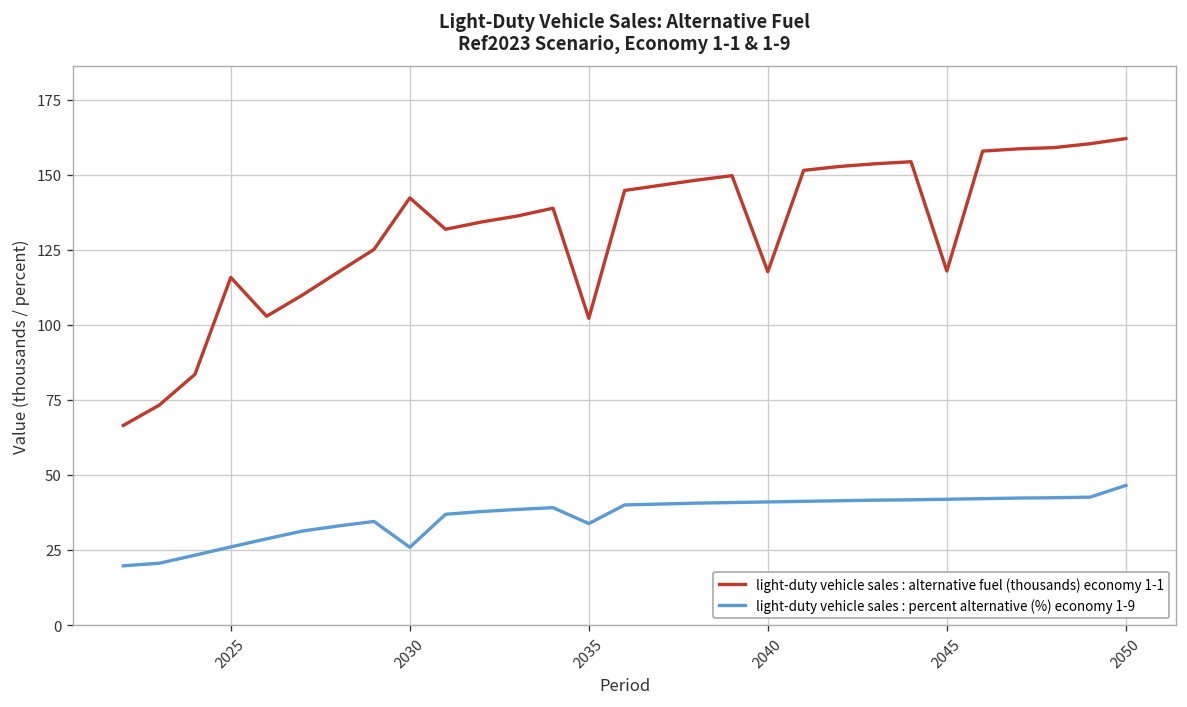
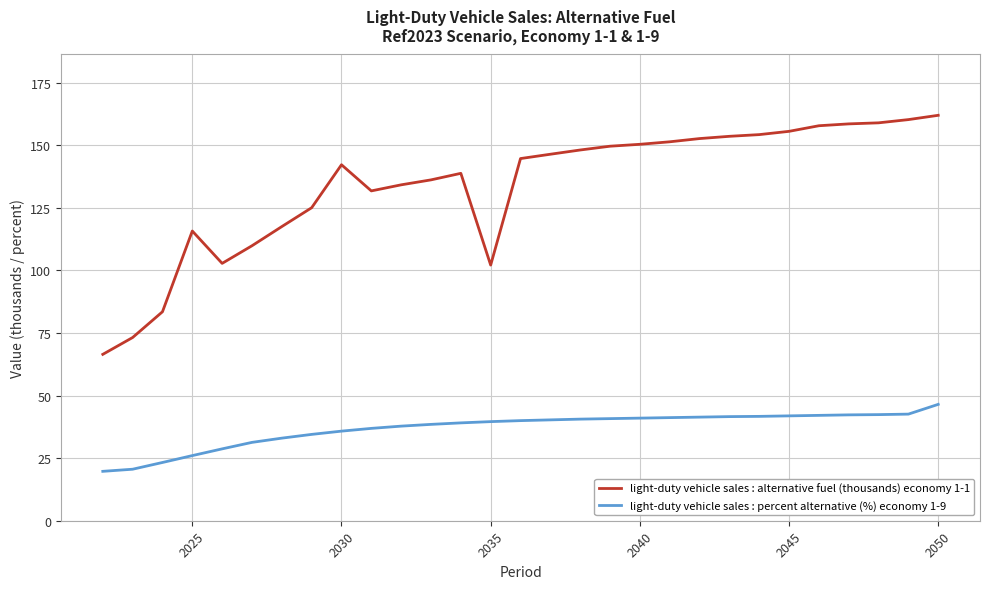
light-duty vehicle sales : percent alternative (%) economy 1-9, 2030: 26 -> 36
light-duty vehicle sales : percent alternative (%) economy 1-9, 2035: 34 -> 40
light-duty vehicle sales : alternative fuel (thousands) economy 1-1, 2040: 118 -> 150
light-duty vehicle sales : alternative fuel (thousands) economy 1-1, 2045: 118 -> 156
